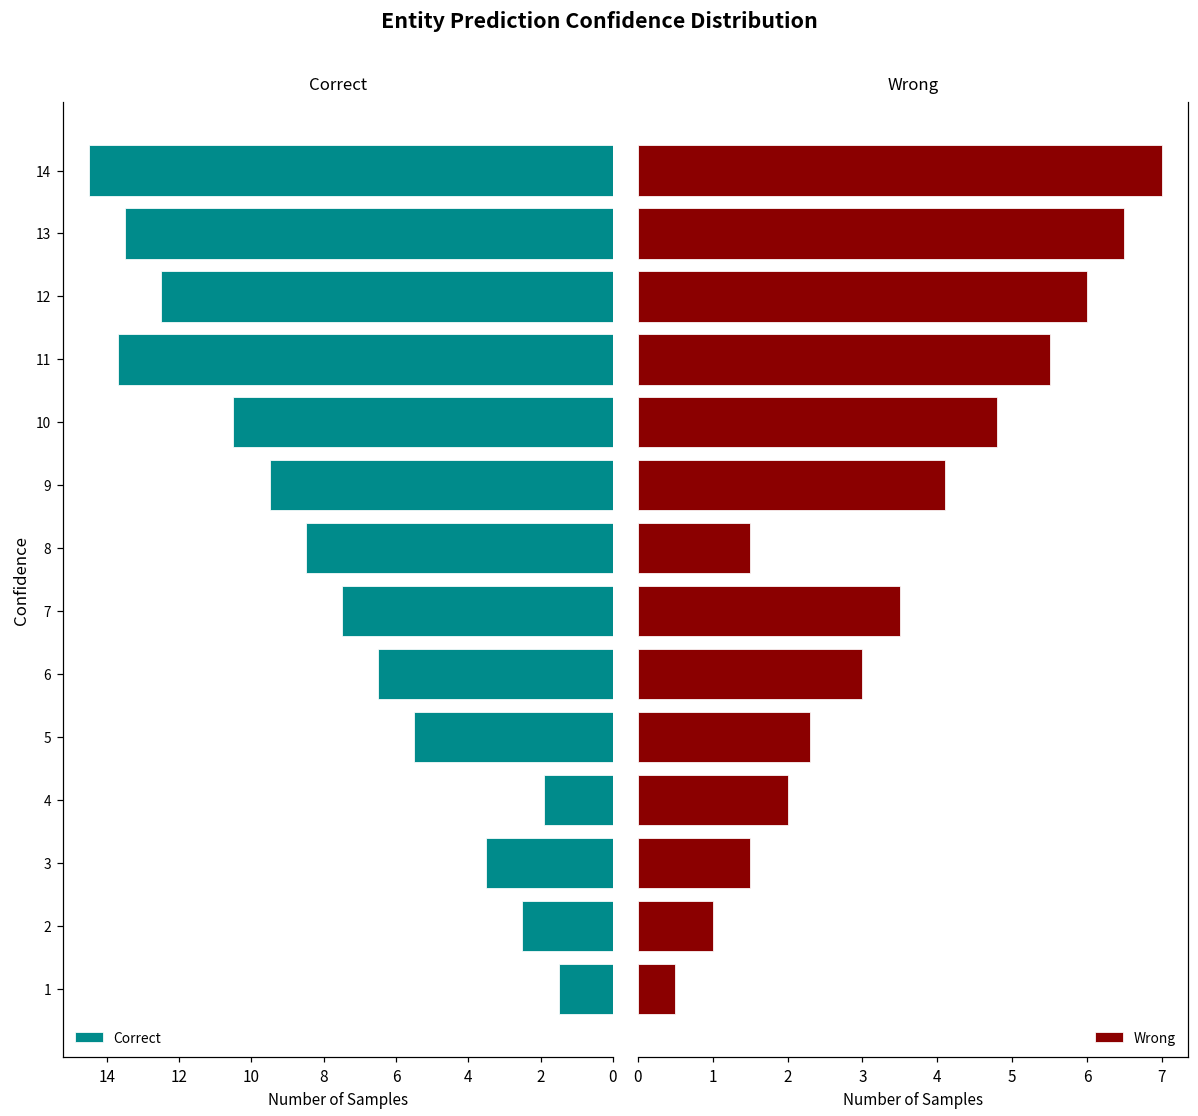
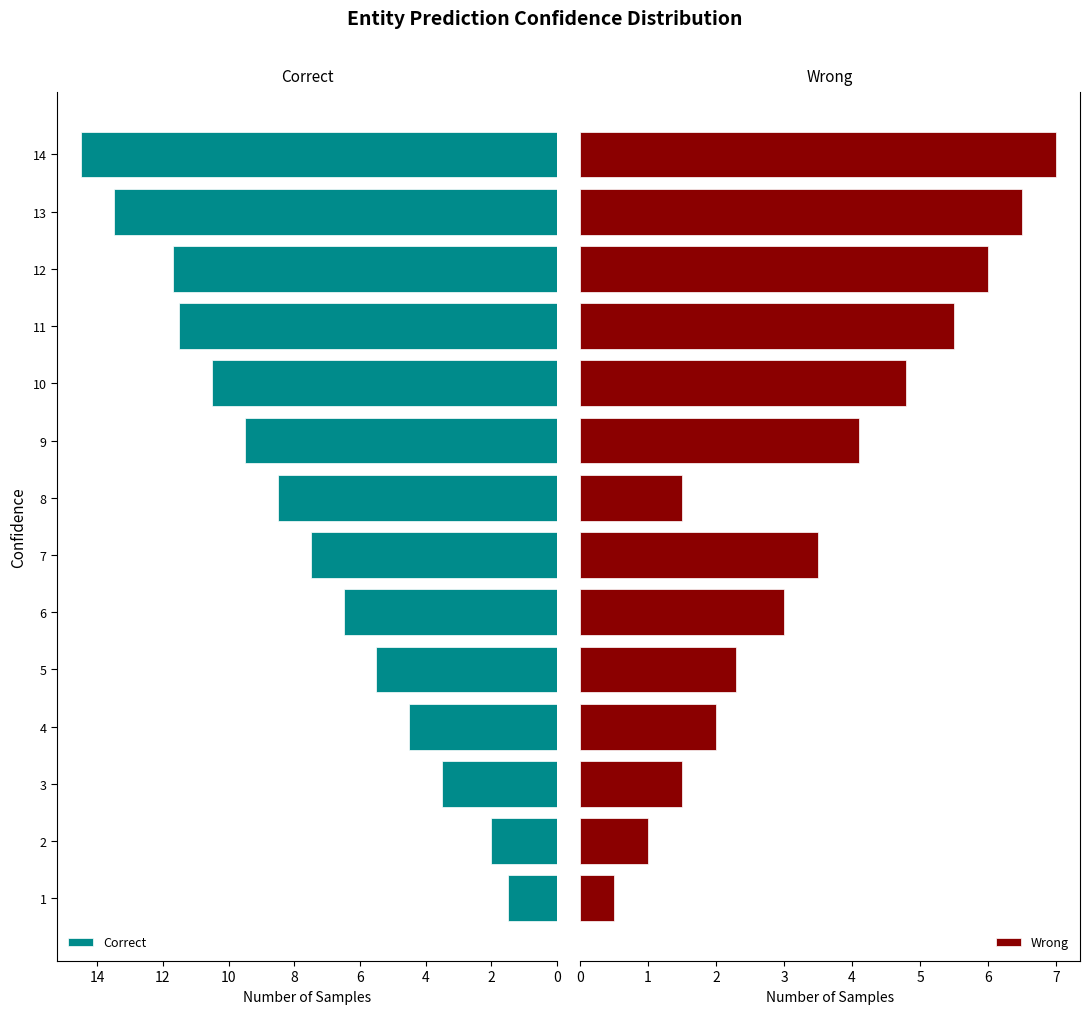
Correct, 12: 12.5 -> 11.7
Correct, 11: 13.7 -> 11.5
Correct, 4: 1.9 -> 4.5
Correct, 2: 2.5 -> 2.0
